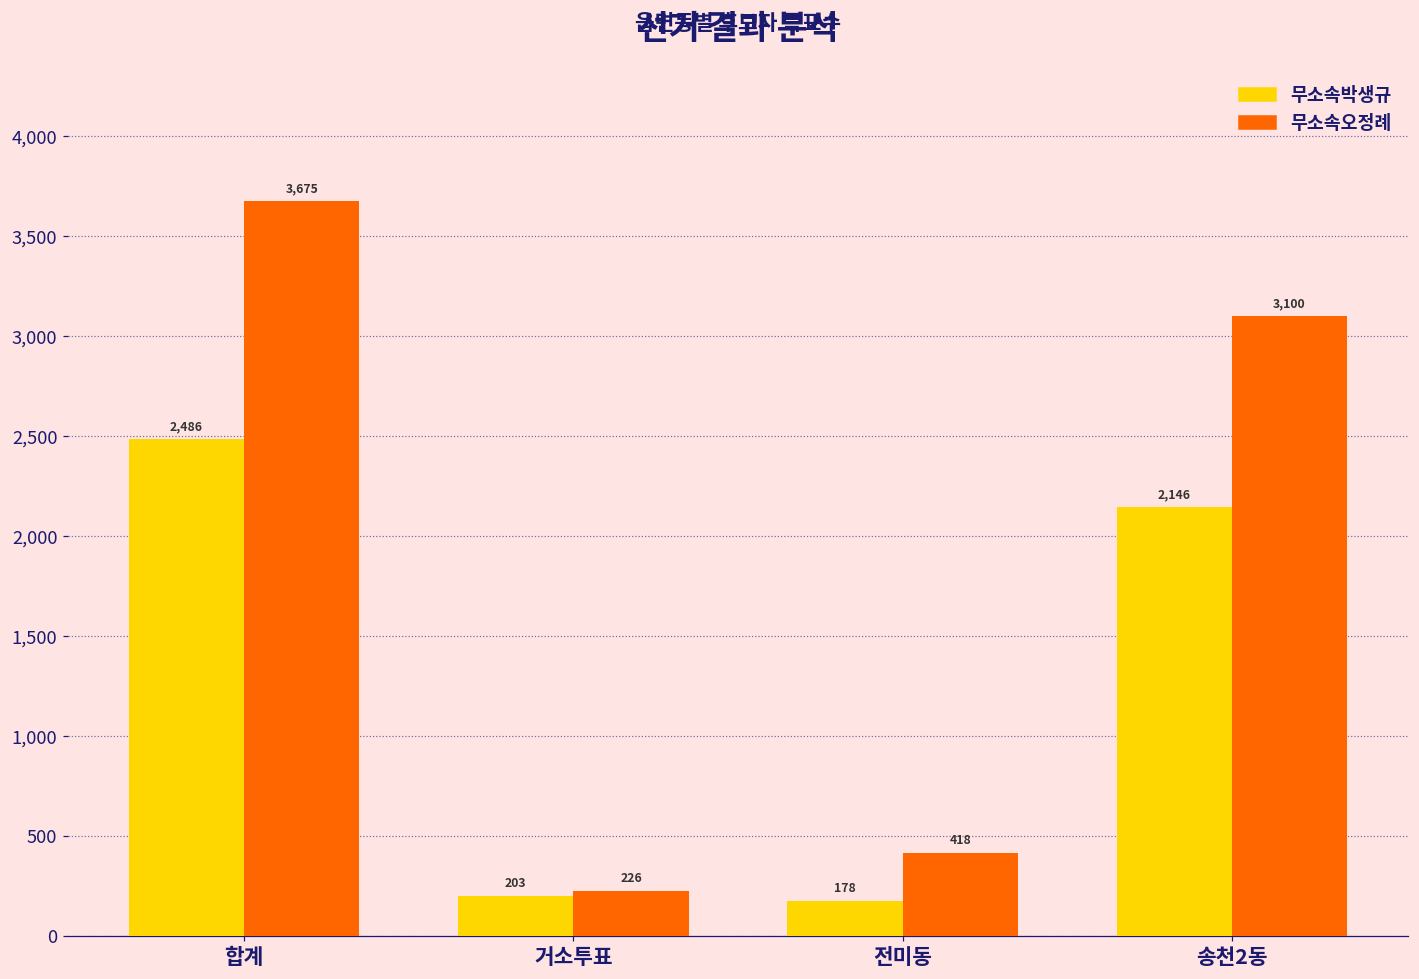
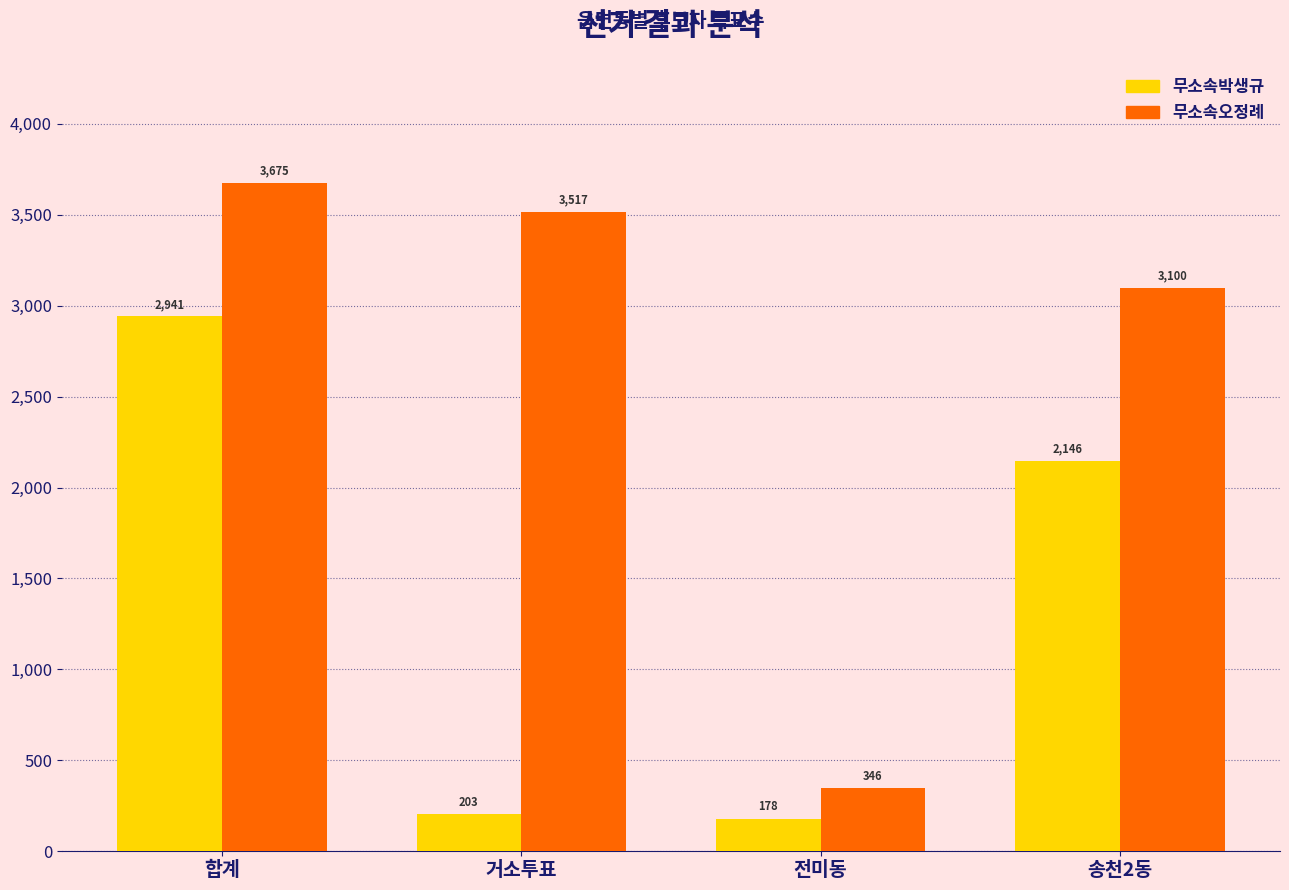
무소속박생규, 합계: 2,486 -> 2,941
무소속오정례, 거소투표: 226 -> 3,517
무소속오정례, 전미동: 418 -> 346
